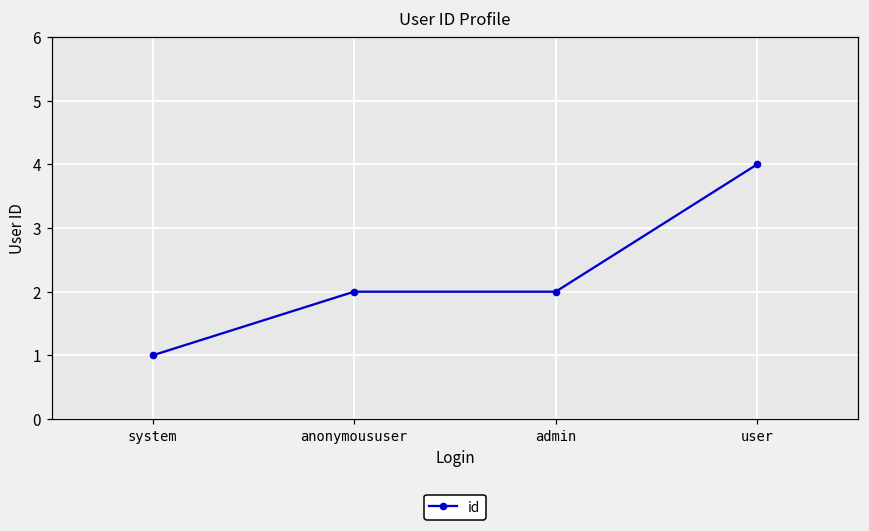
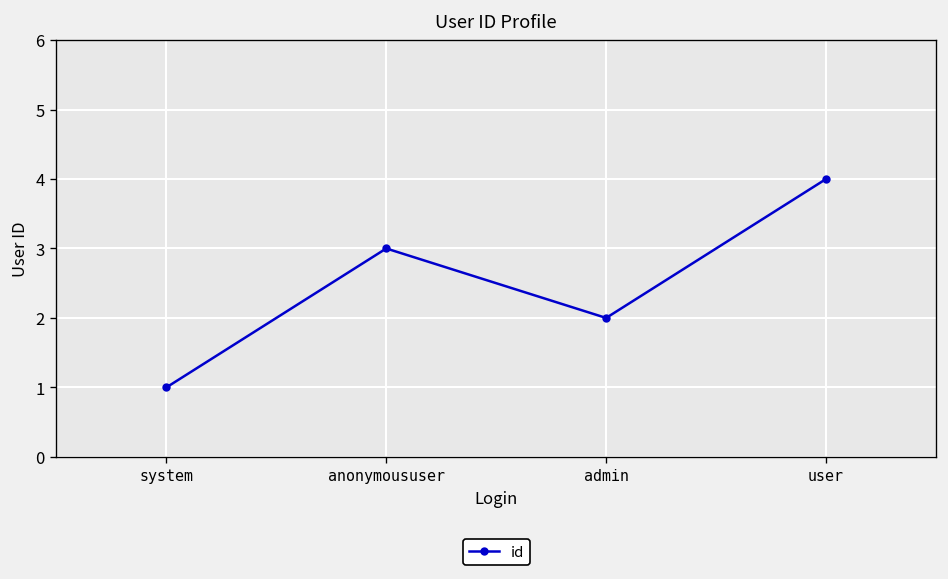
anonymoususer: 2 -> 3
